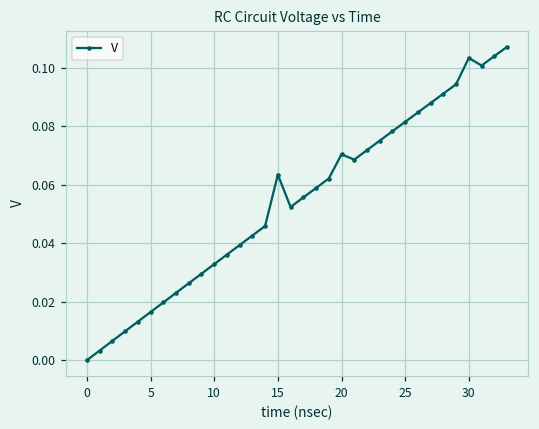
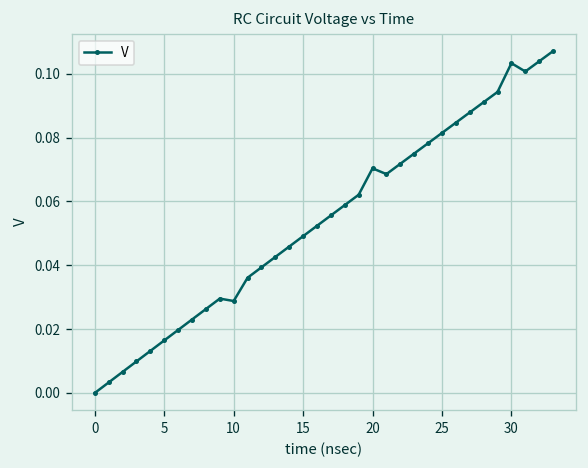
10: 0.033 -> 0.029
15: 0.063 -> 0.049
